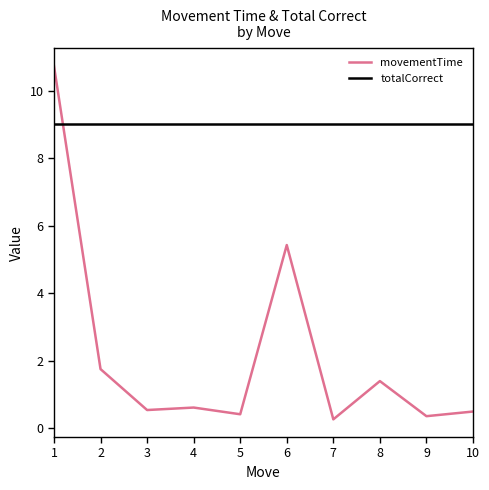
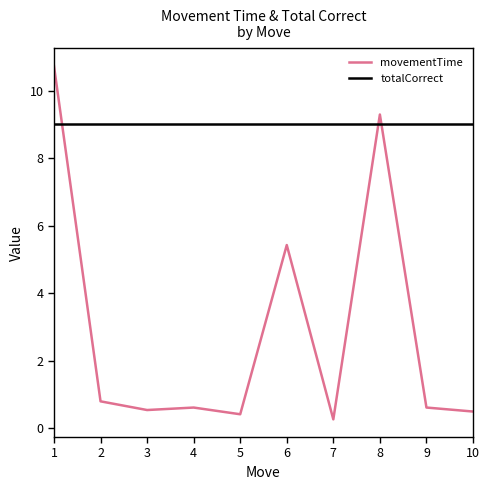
movementTime, 2: 1.8 -> 0.8
movementTime, 8: 1.4 -> 9.3
movementTime, 9: 0.4 -> 0.6
